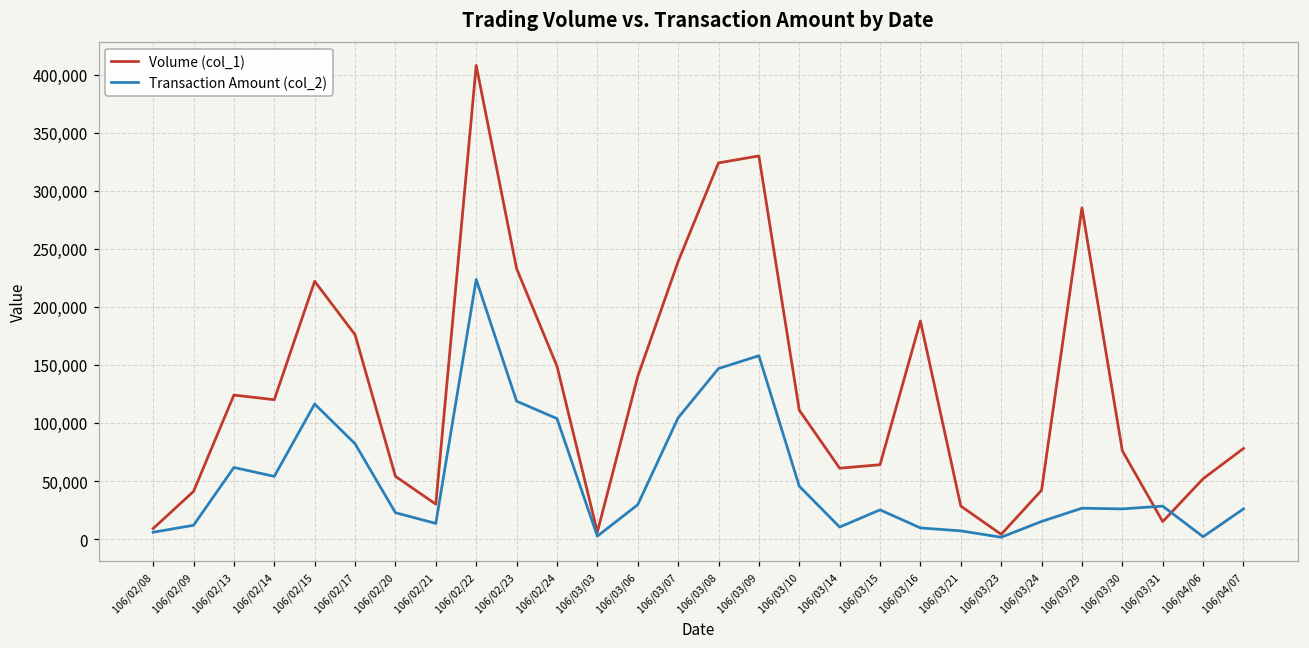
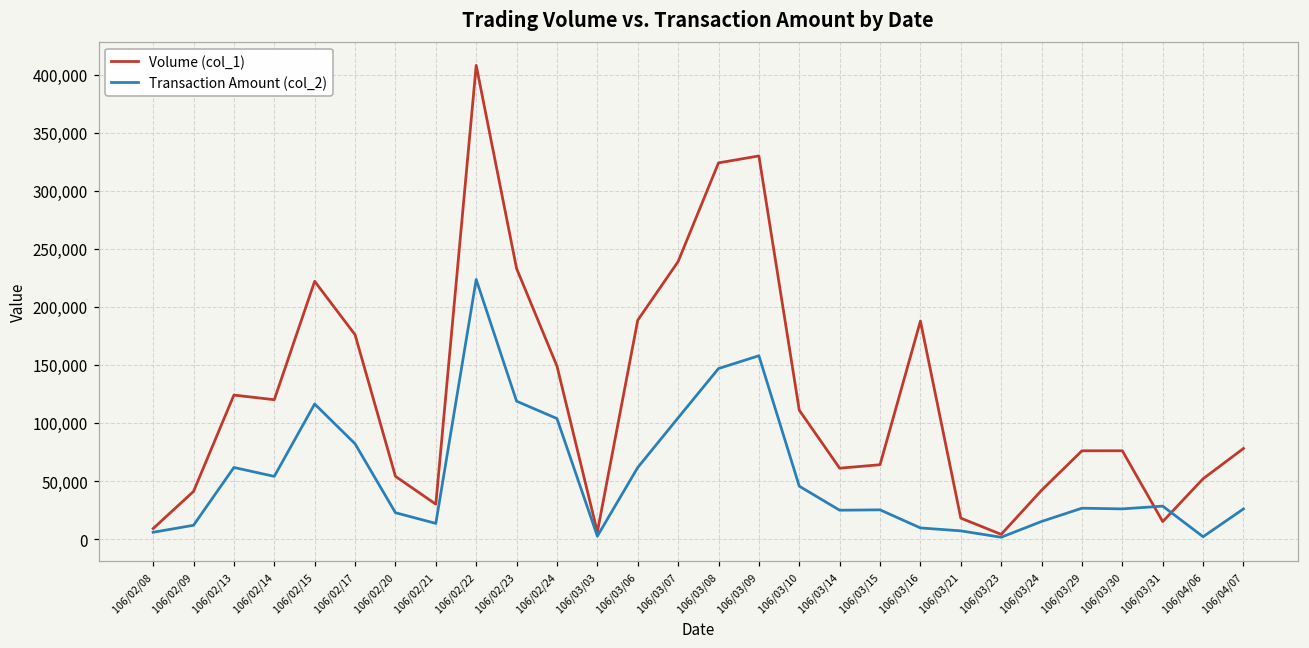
Volume (col_1), 106/03/06: 140,000 -> 188,000
Transaction Amount (col_2), 106/03/06: 30,000 -> 62,000
Transaction Amount (col_2), 106/03/14: 10,000 -> 25,000
Volume (col_1), 106/03/21: 28,000 -> 18,000
Volume (col_1), 106/03/29: 285,000 -> 76,000
